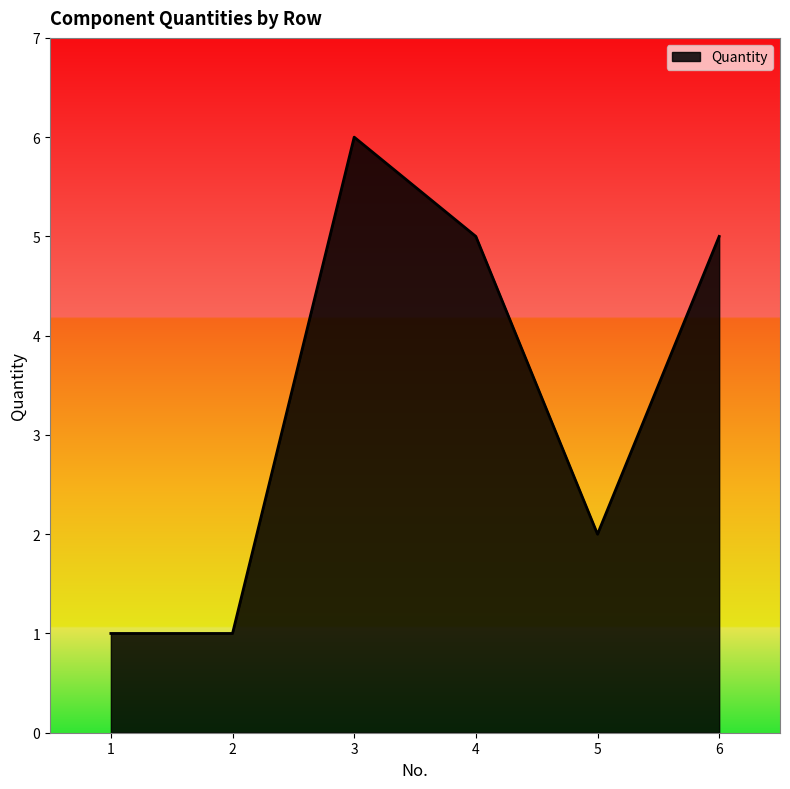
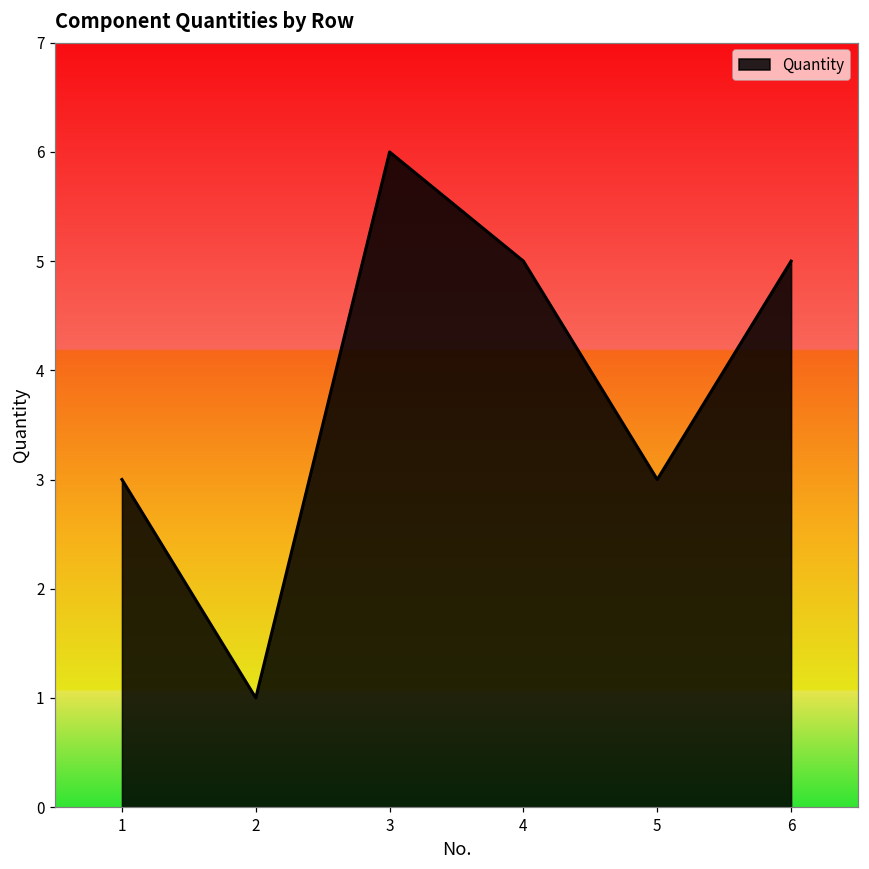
1: 1 -> 3
5: 2 -> 3
